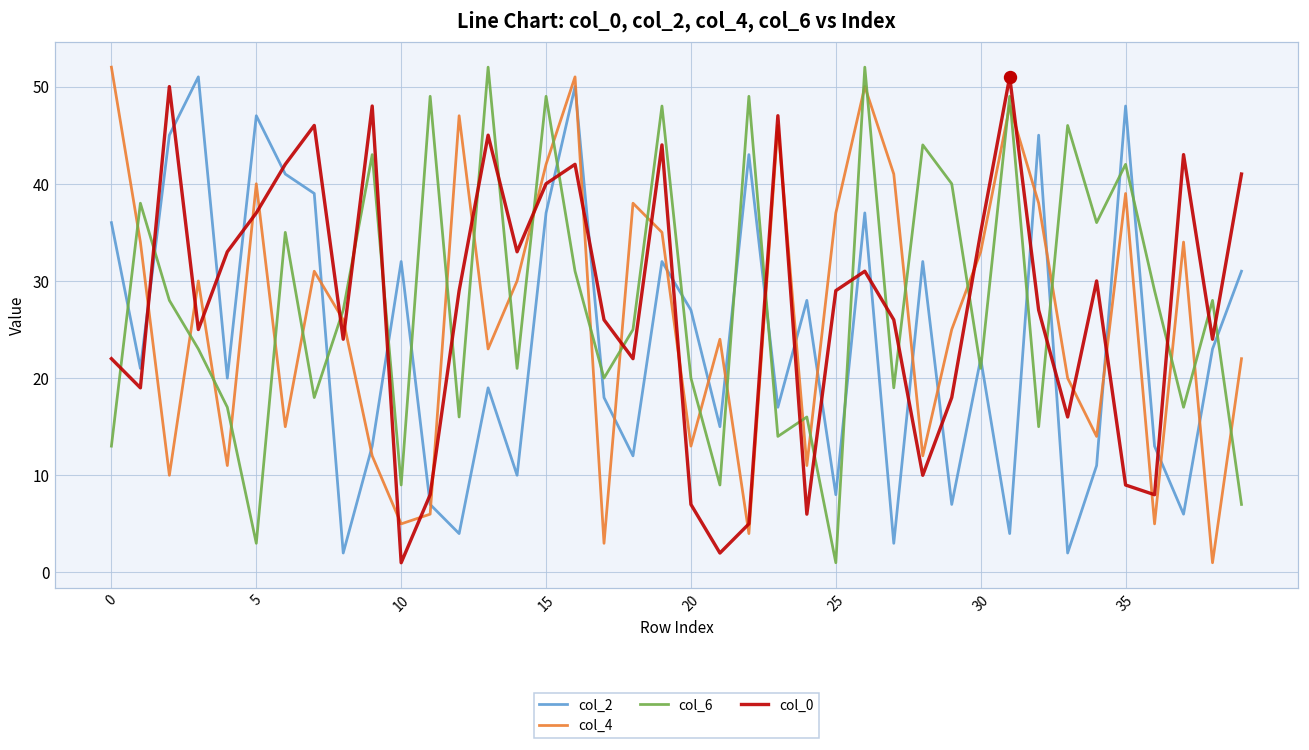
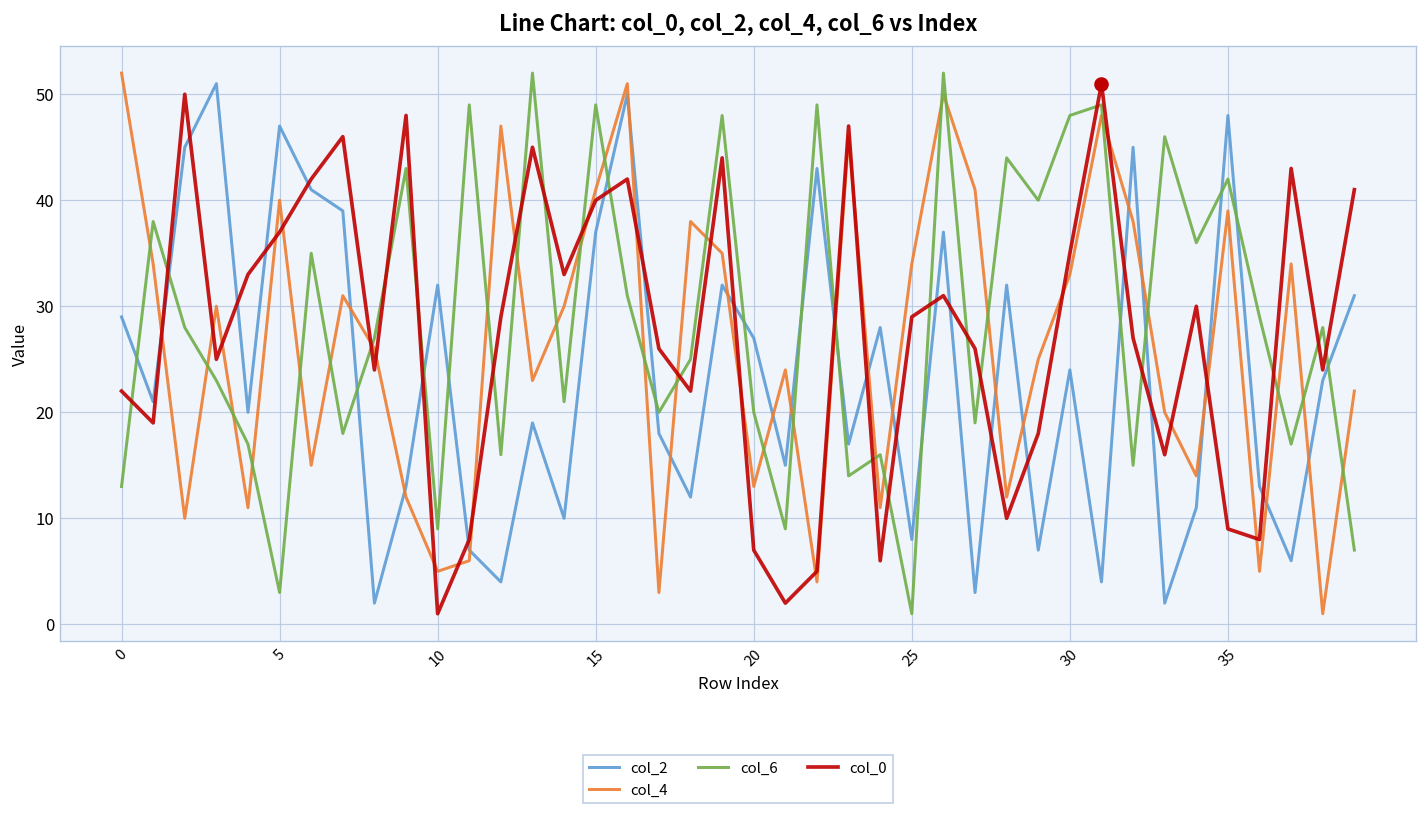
col_2, 0: 36 -> 29
col_4, 15: 42 -> 41
col_4, 25: 37 -> 34
col_2, 30: 22 -> 24
col_6, 30: 21 -> 48
